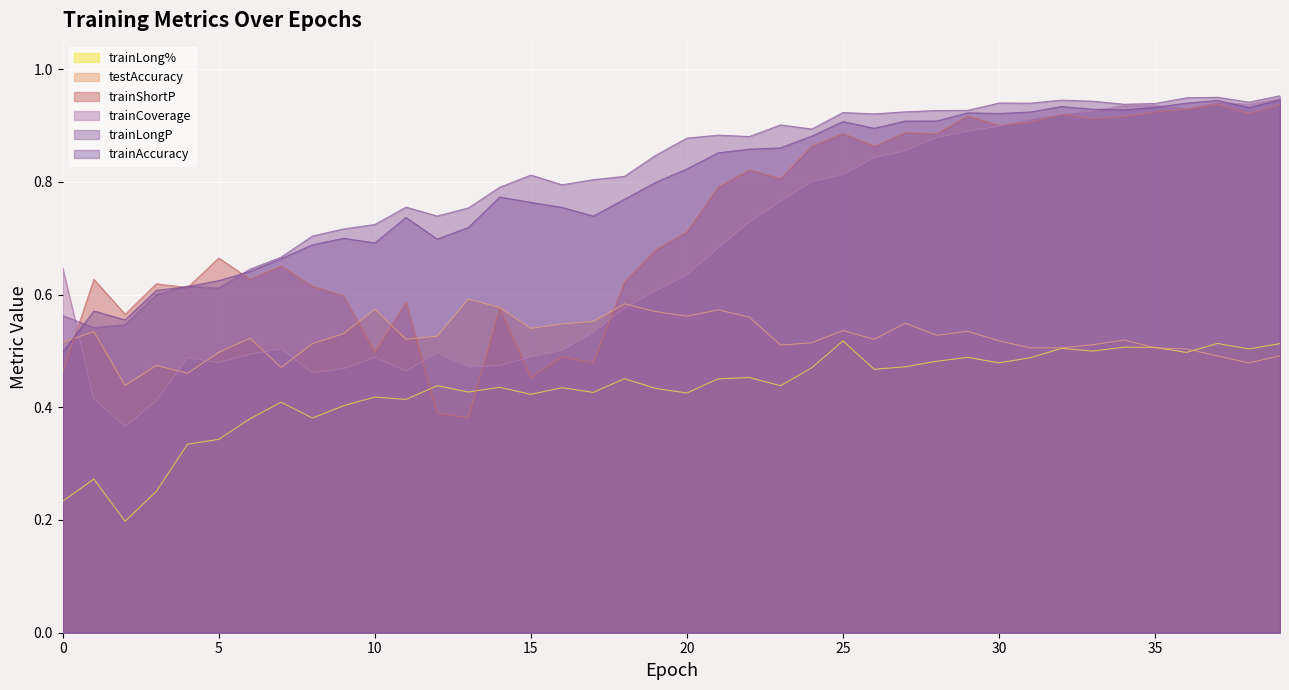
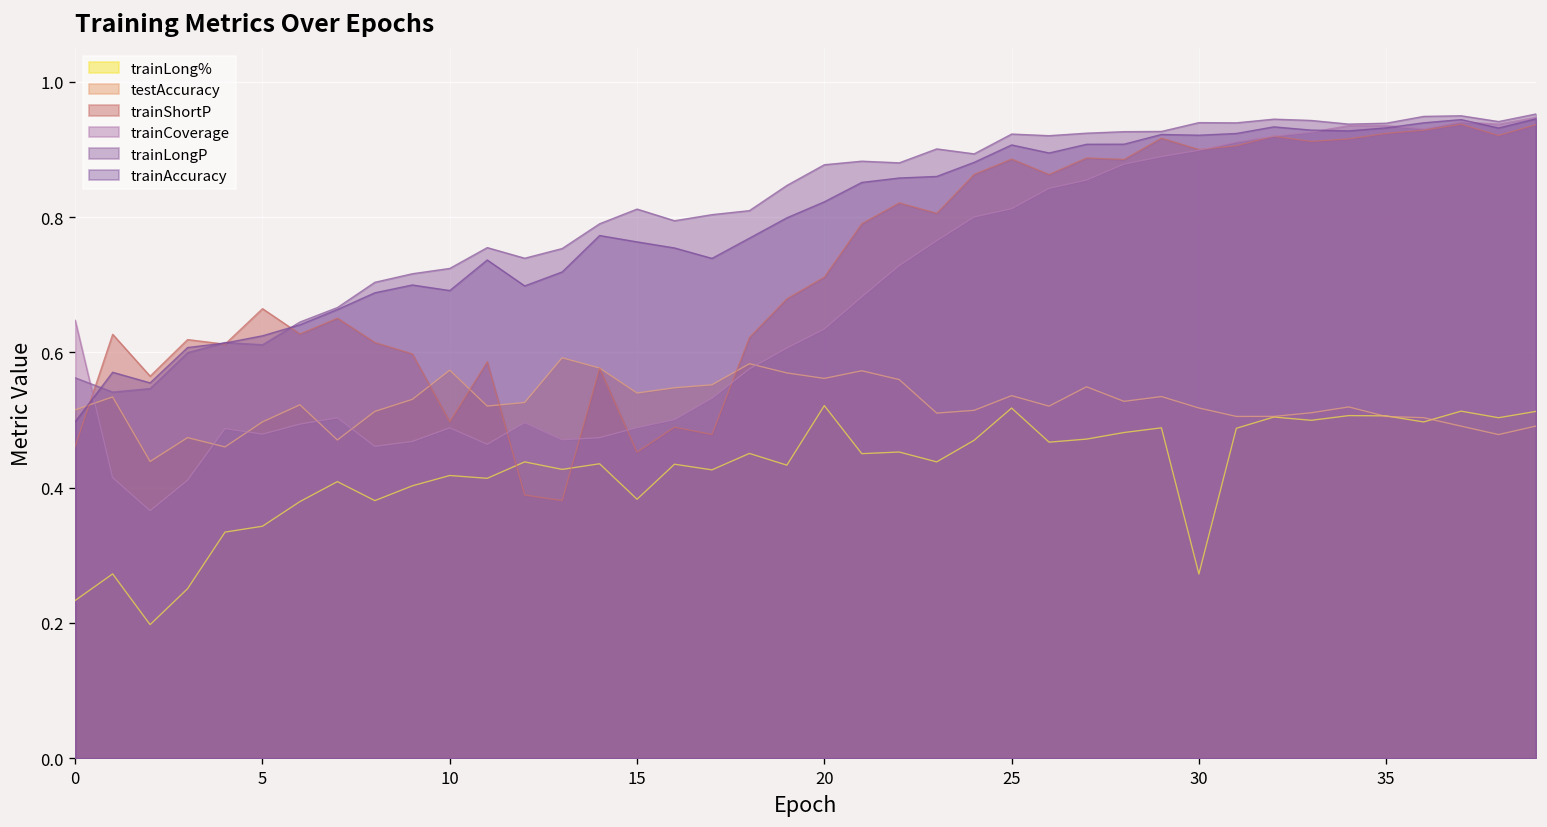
trainLong%, 15: 0.42 -> 0.38
trainLong%, 20: 0.43 -> 0.52
trainLong%, 30: 0.48 -> 0.27
